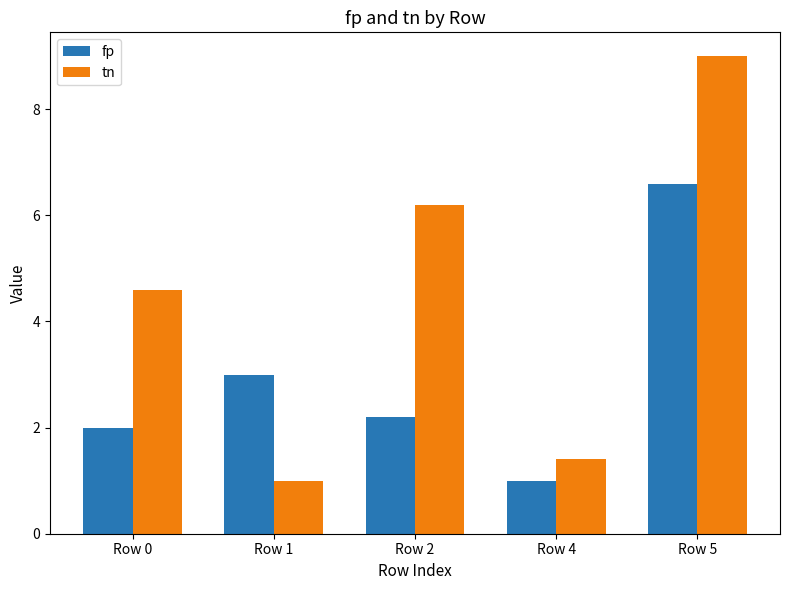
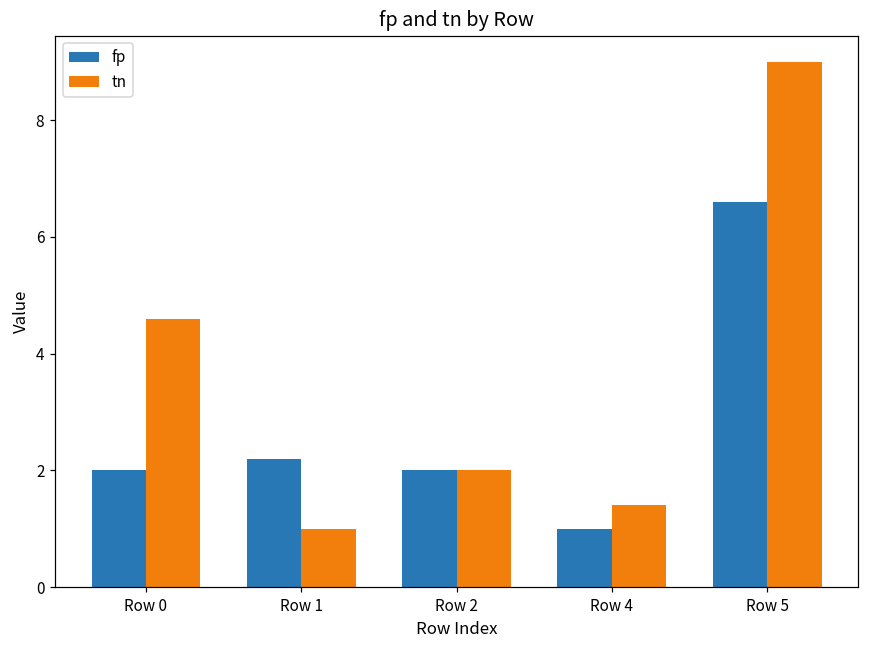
fp, Row 1: 3.0 -> 2.2
fp, Row 2: 2.2 -> 2.0
tn, Row 2: 6.2 -> 2.0
